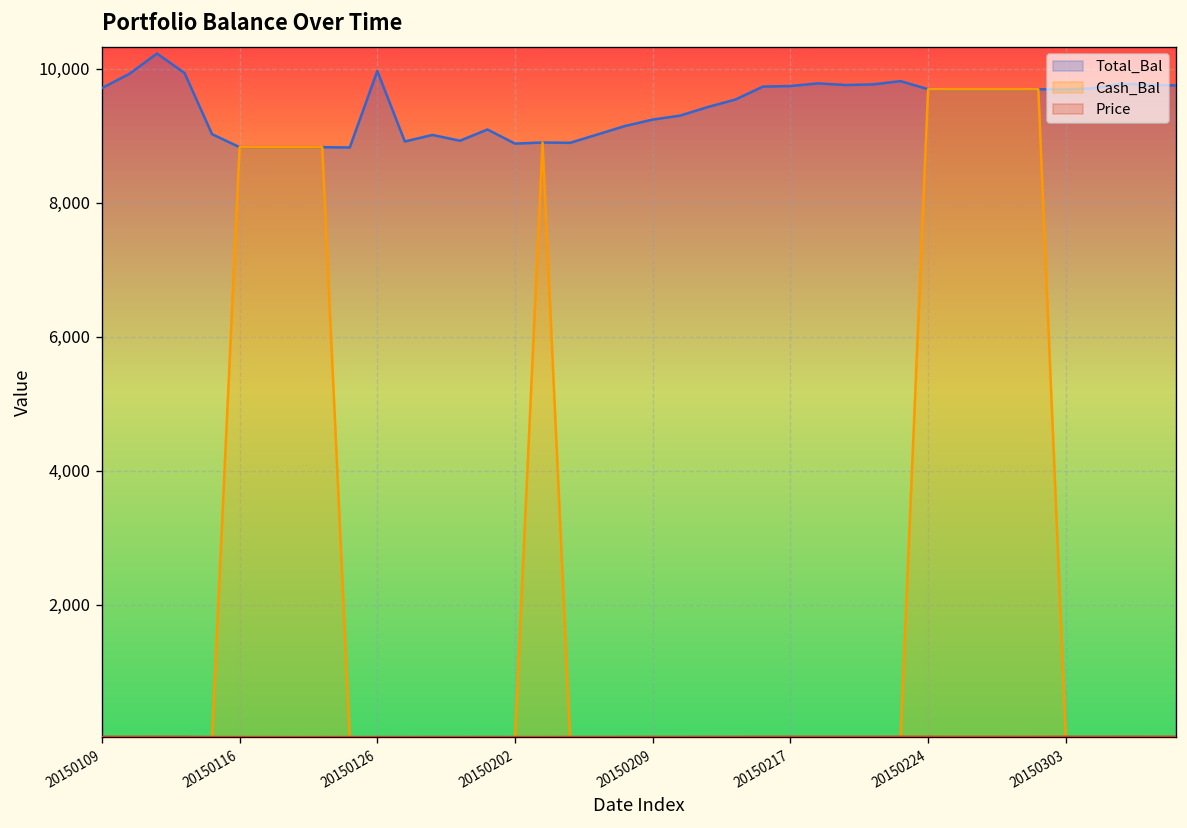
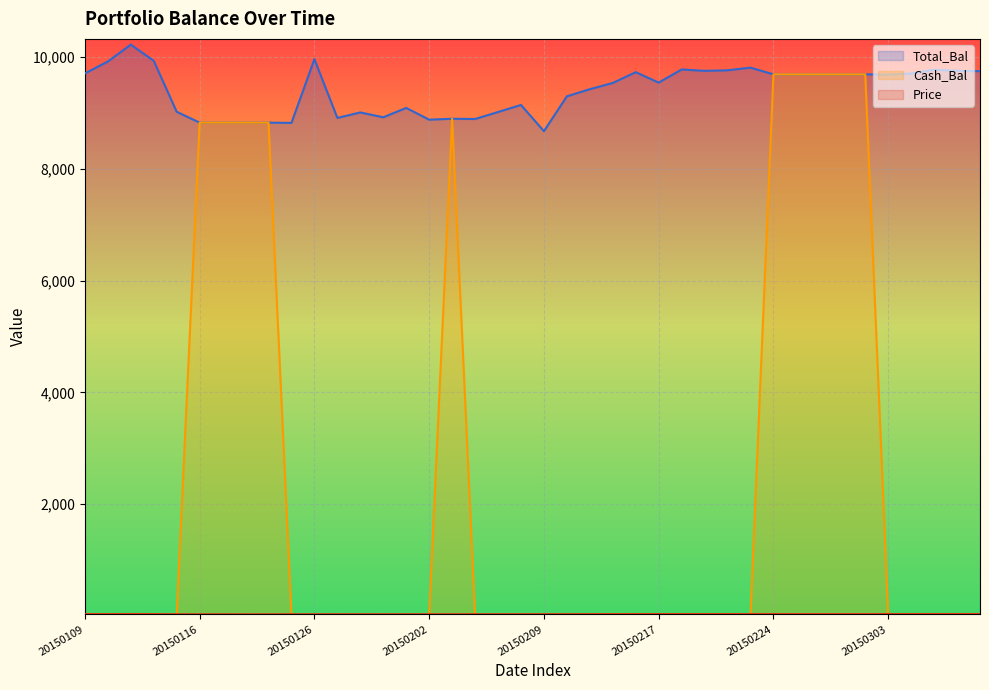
Total_Bal, 20150209: 9,200 -> 8,700
Total_Bal, 20150217: 9,700 -> 9,500
